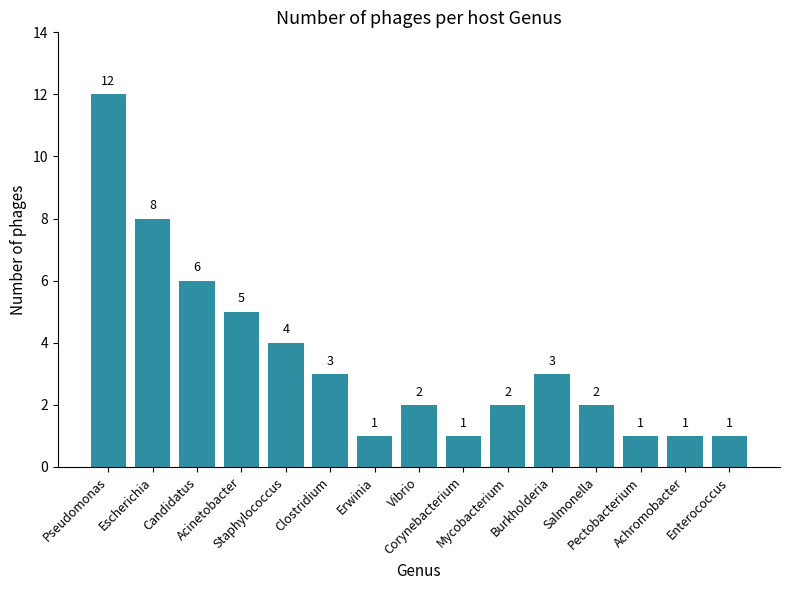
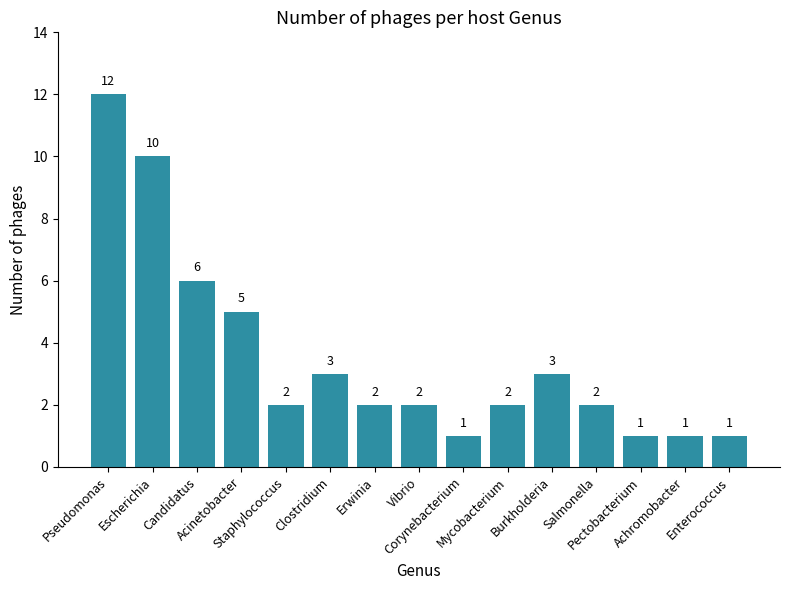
Escherichia: 8 -> 10
Staphylococcus: 4 -> 2
Erwinia: 1 -> 2
